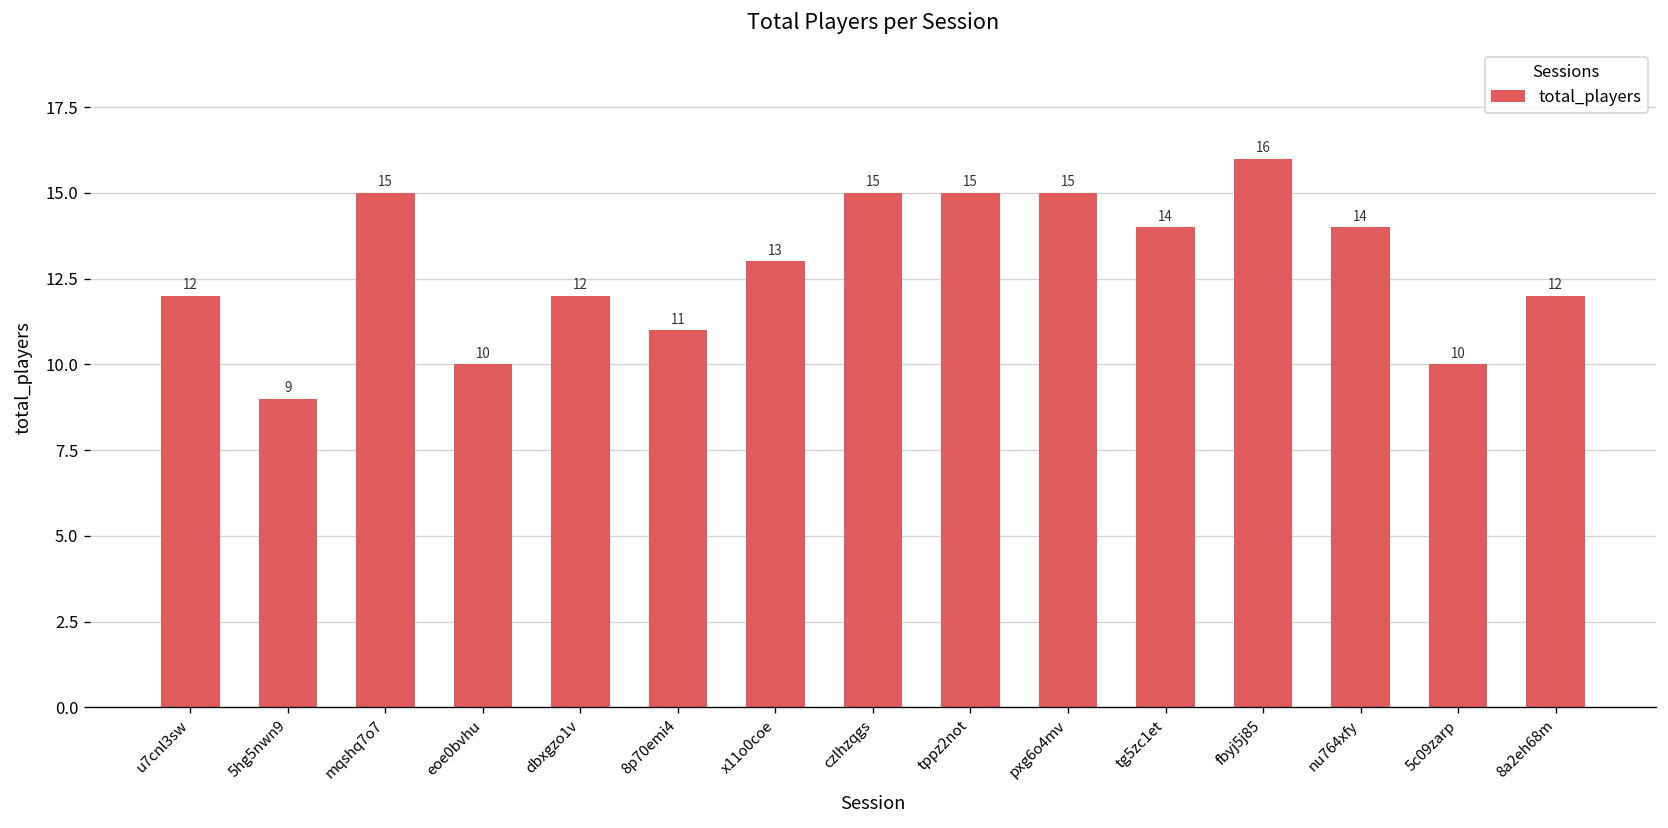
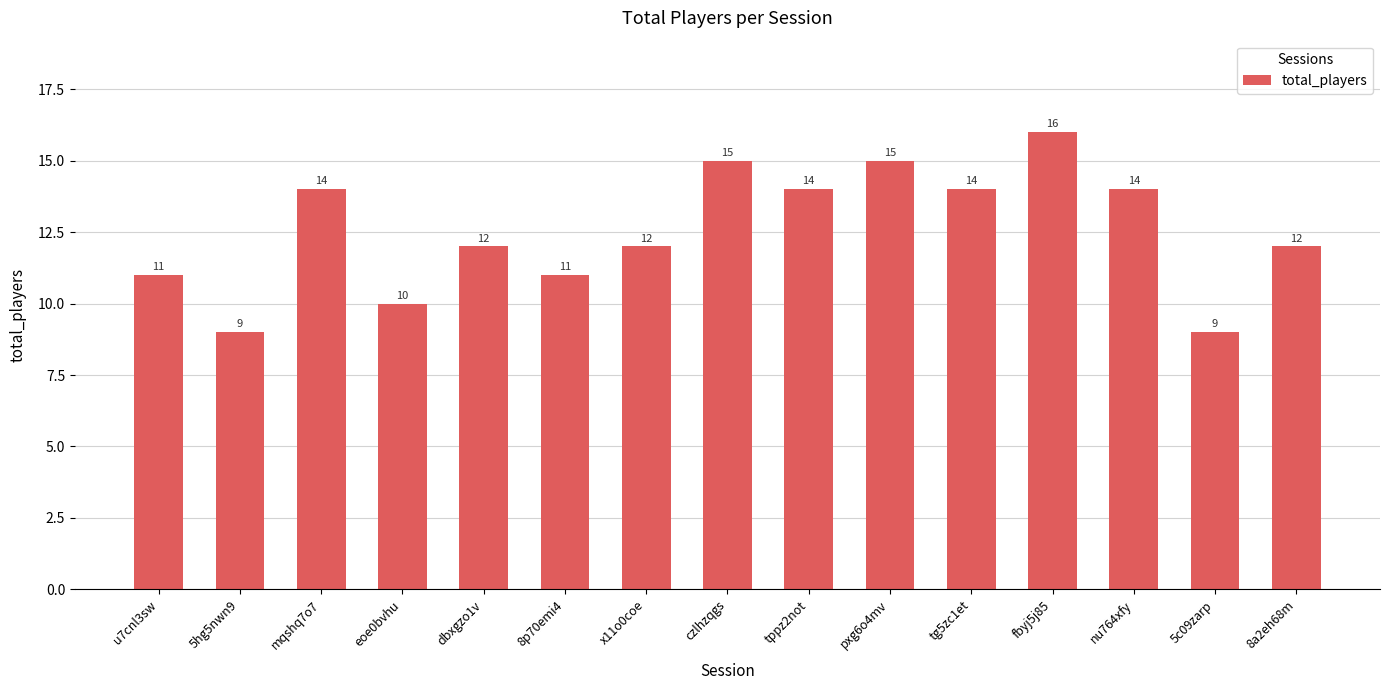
u7cnl3sw: 12 -> 11
mqshq7o7: 15 -> 14
x11o0coe: 13 -> 12
tppz2not: 15 -> 14
5c09zarp: 10 -> 9
